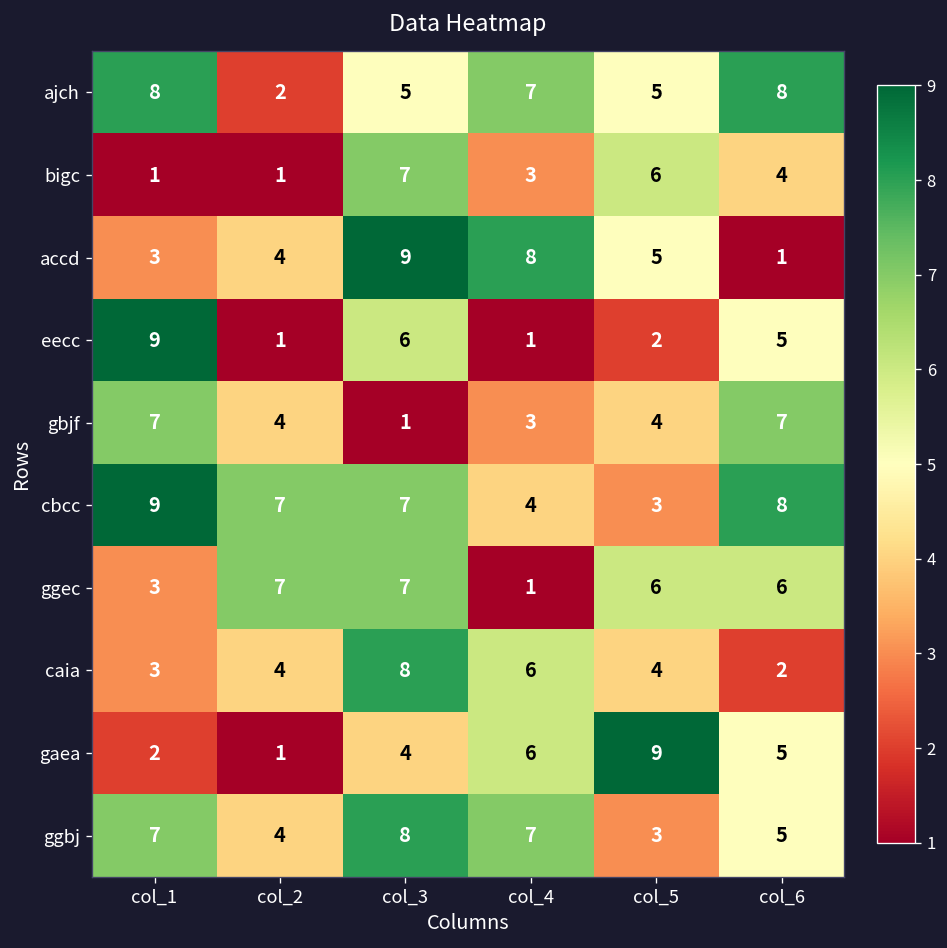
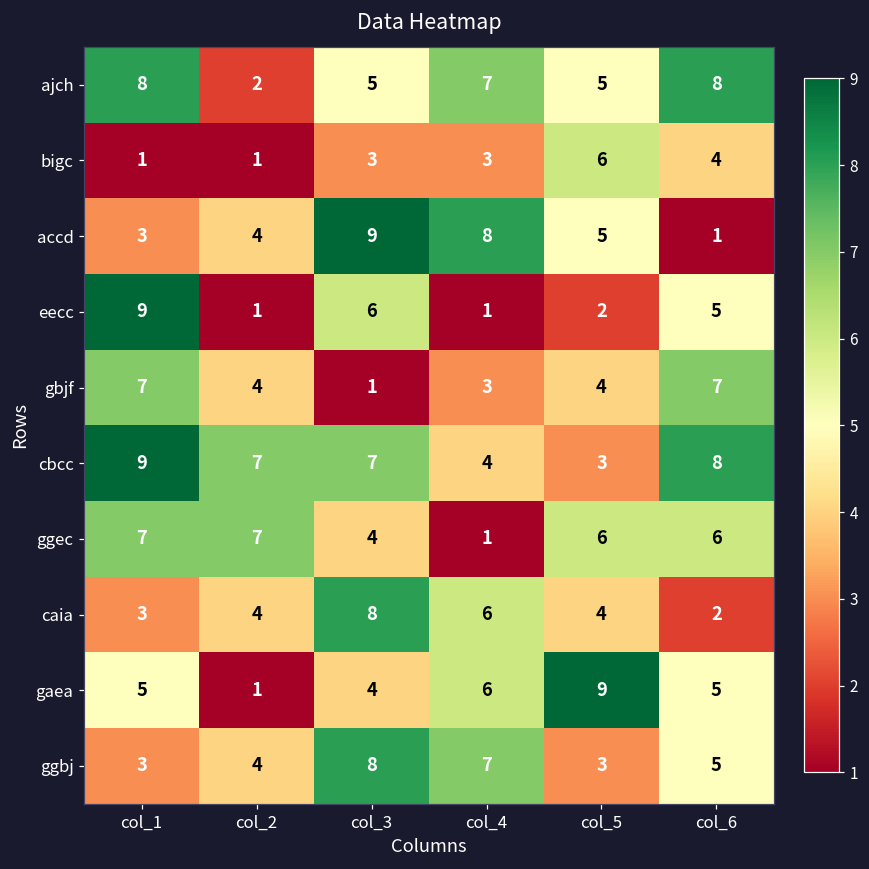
bigc, col_3: 7 -> 3
ggec, col_1: 3 -> 7
ggec, col_3: 7 -> 4
gaea, col_1: 2 -> 5
ggbj, col_1: 7 -> 3
